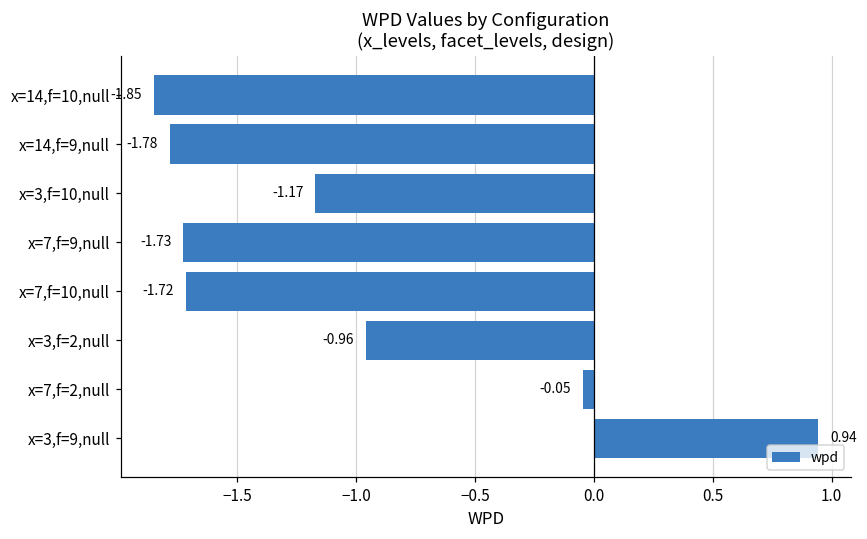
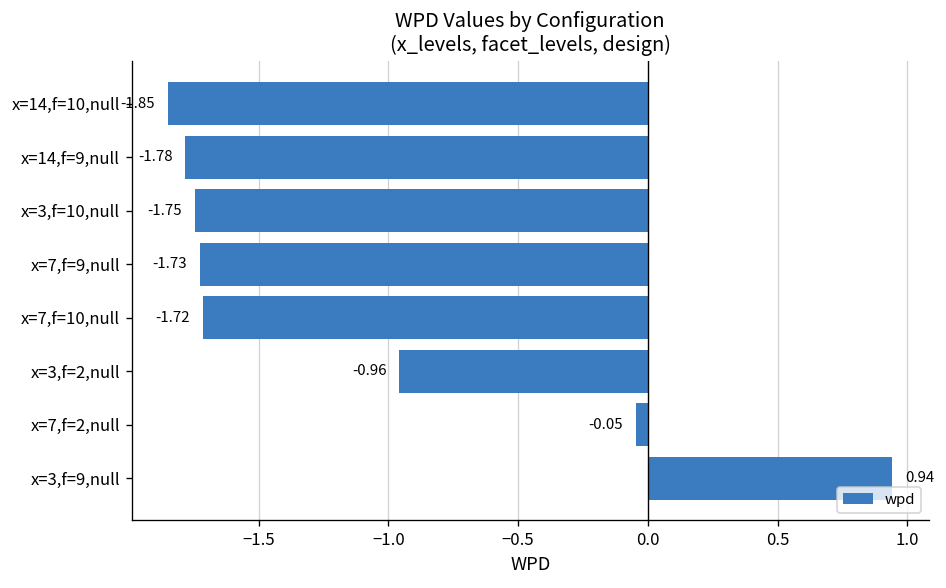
x=3,f=10,null: -1.17 -> -1.75
